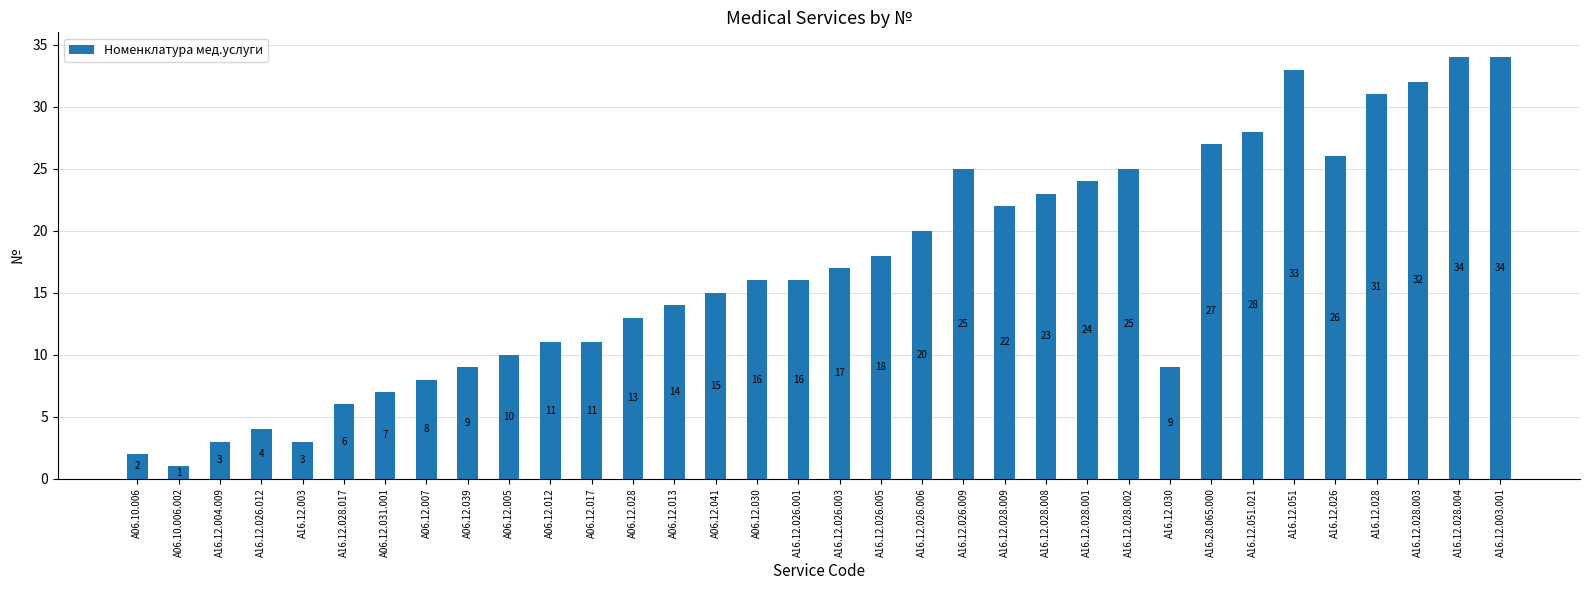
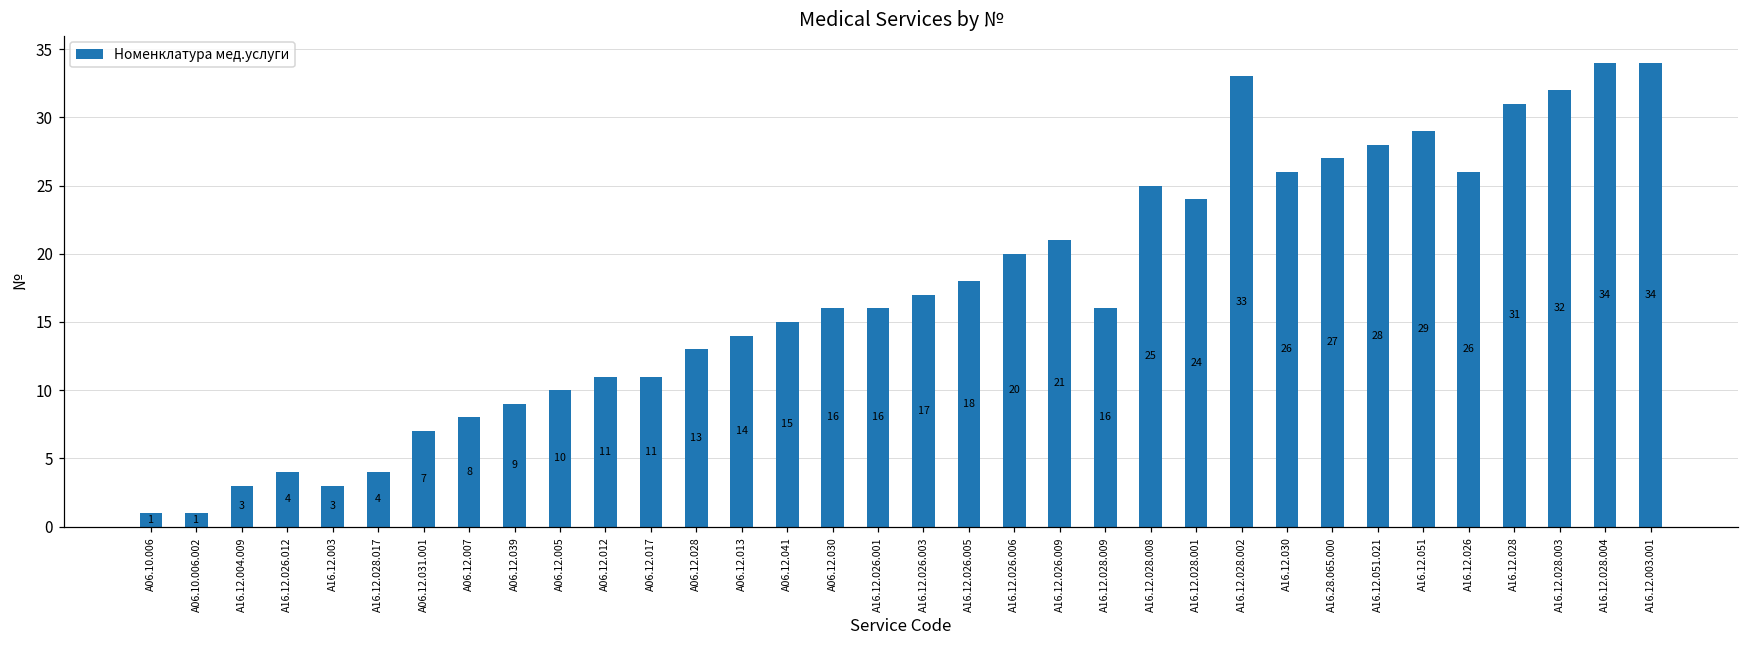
A06.10.006: 2 -> 1
A16.12.028.017: 6 -> 4
A16.12.026.009: 25 -> 21
A16.12.028.009: 22 -> 16
A16.12.028.008: 23 -> 25
A16.12.028.002: 25 -> 33
A16.12.030: 9 -> 26
A16.12.051: 33 -> 29
